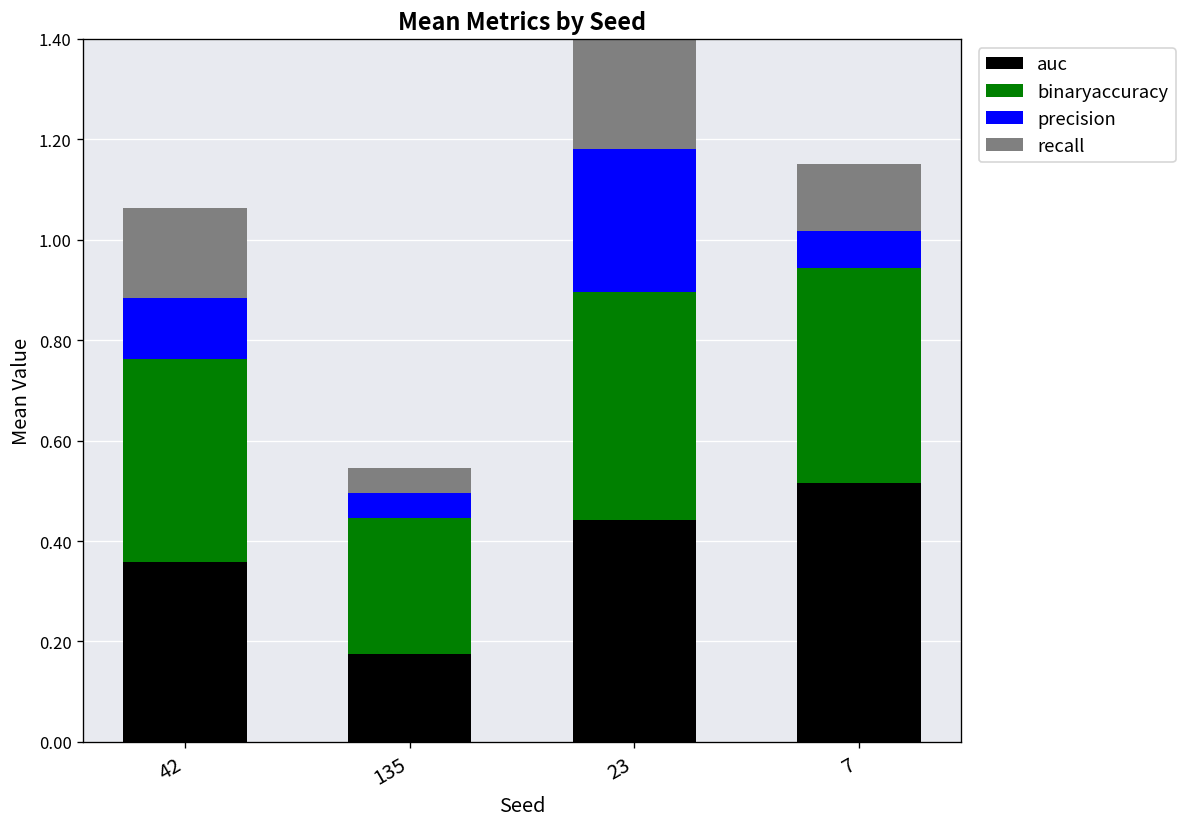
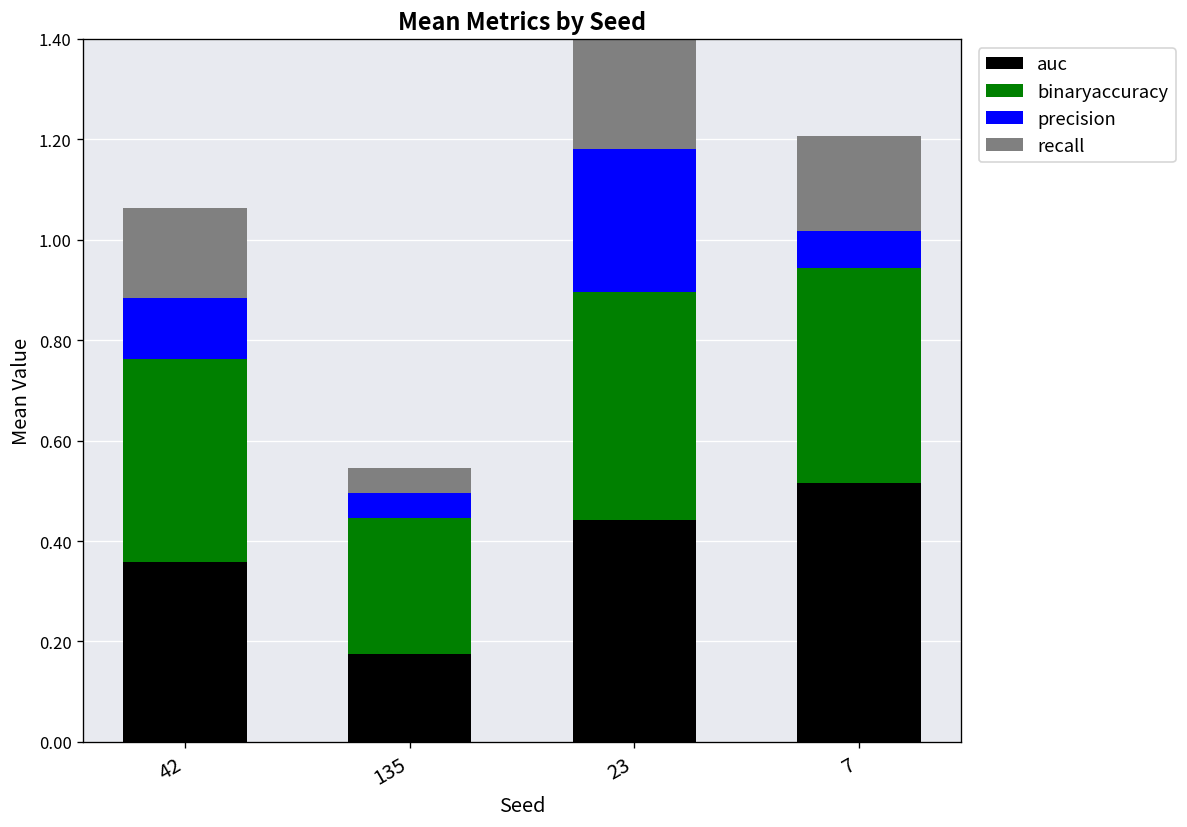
recall, 7: 0.13 -> 0.19
